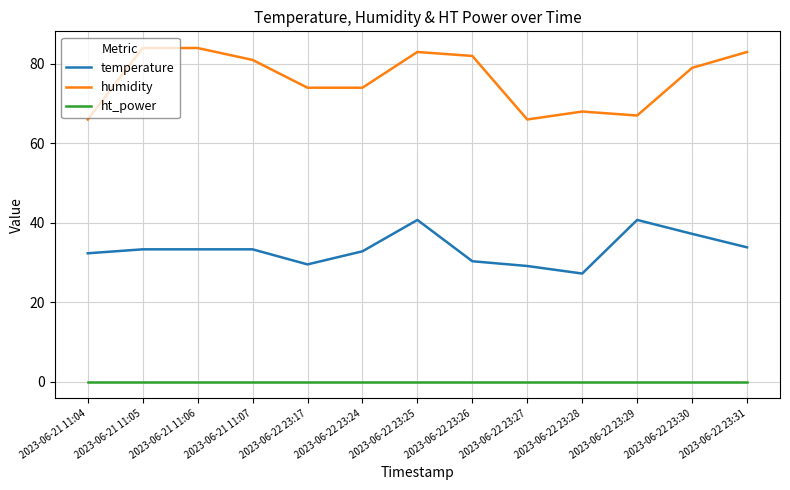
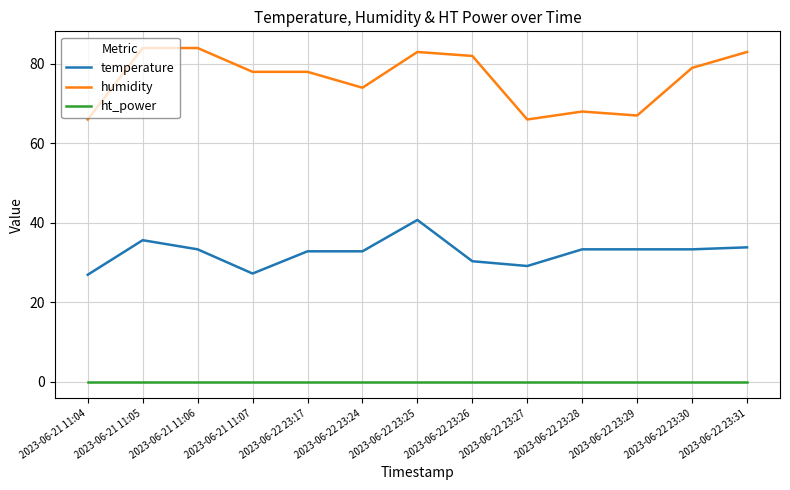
temperature, 2023-06-21 11:04: 32 -> 27
temperature, 2023-06-21 11:05: 33 -> 36
temperature, 2023-06-21 11:07: 33 -> 27
humidity, 2023-06-21 11:07: 81 -> 78
temperature, 2023-06-22 23:17: 30 -> 33
humidity, 2023-06-22 23:17: 74 -> 78
temperature, 2023-06-22 23:28: 27 -> 33
temperature, 2023-06-22 23:29: 41 -> 33
temperature, 2023-06-22 23:30: 37 -> 33
